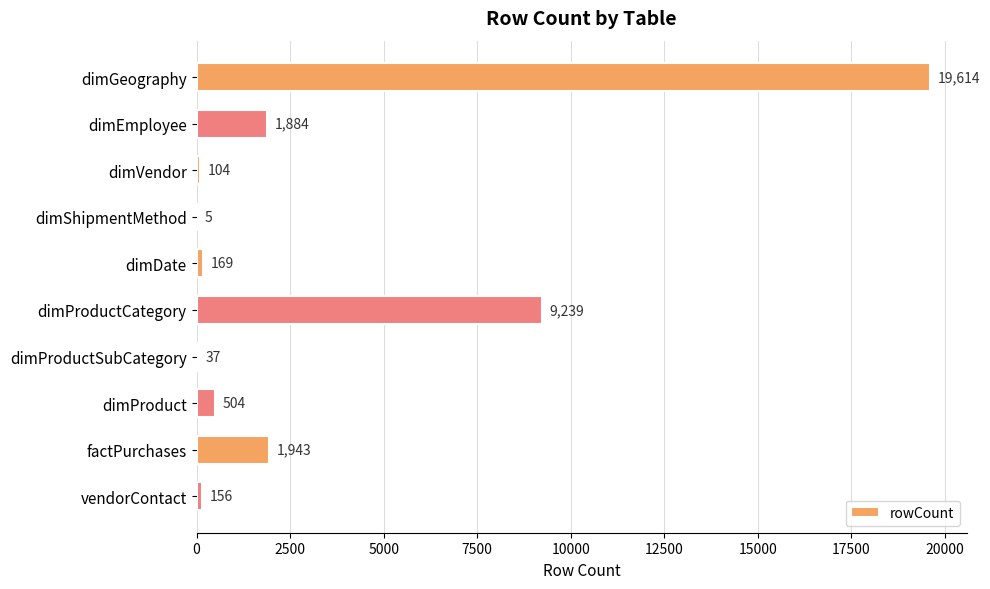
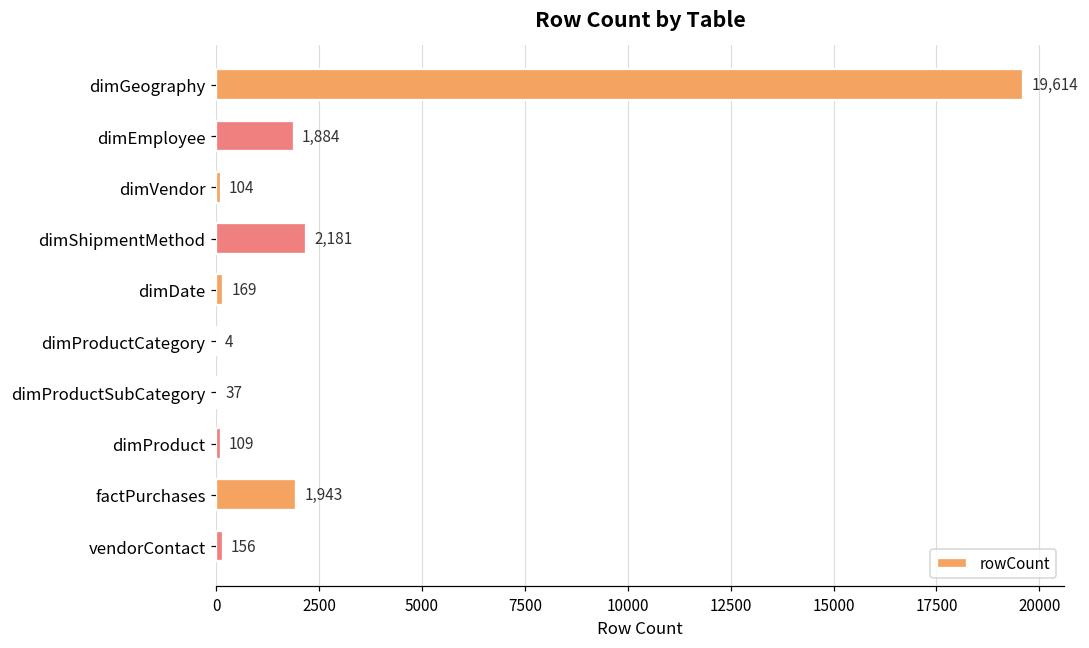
dimShipmentMethod: 5 -> 2,181
dimProductCategory: 9,239 -> 4
dimProduct: 504 -> 109
